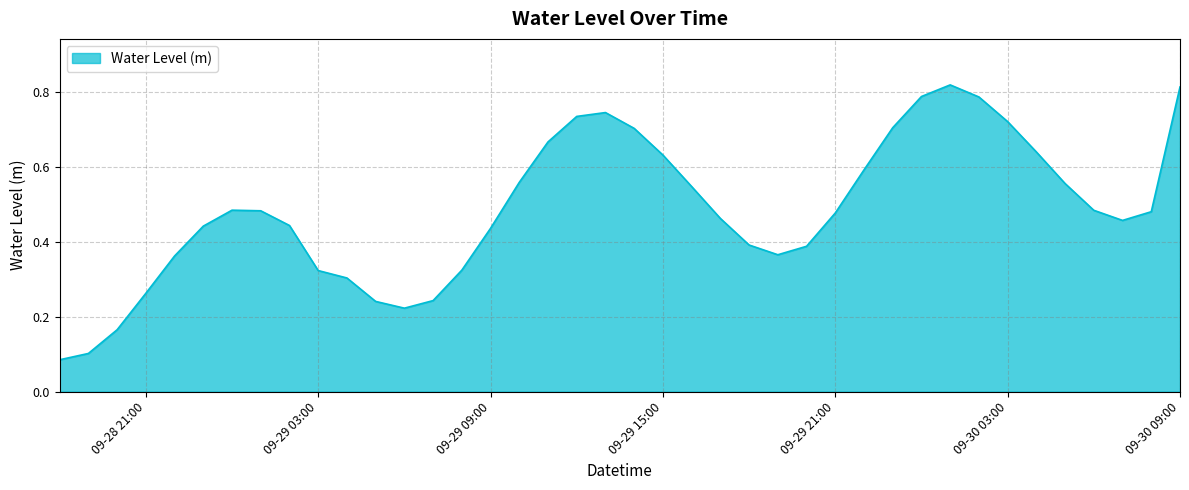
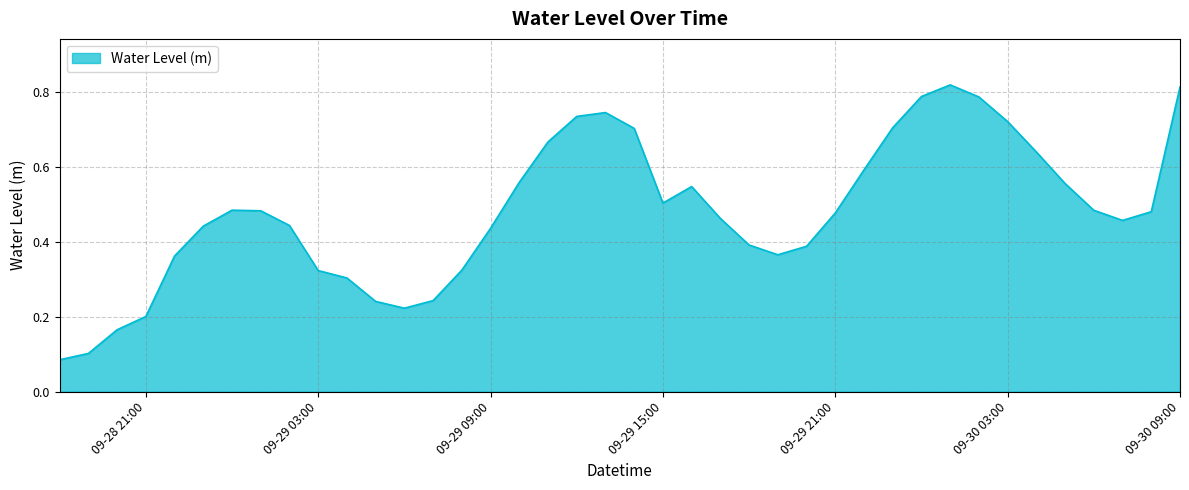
09-28 21:00: 0.26 -> 0.20
09-29 15:00: 0.63 -> 0.50
